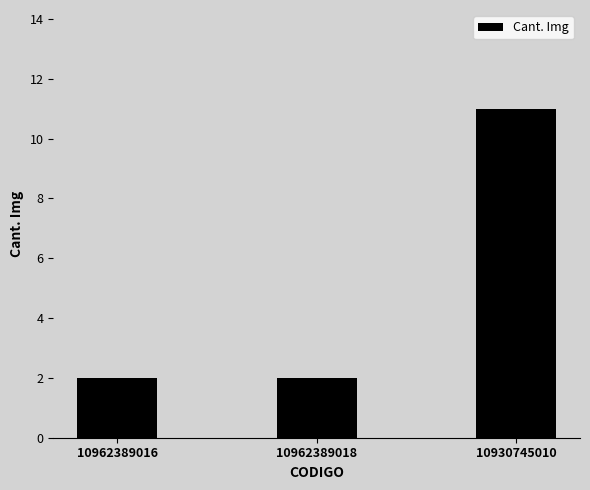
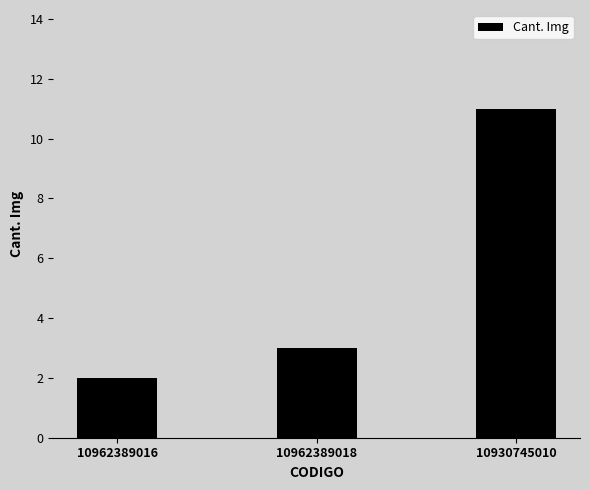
10962389018: 2 -> 3
